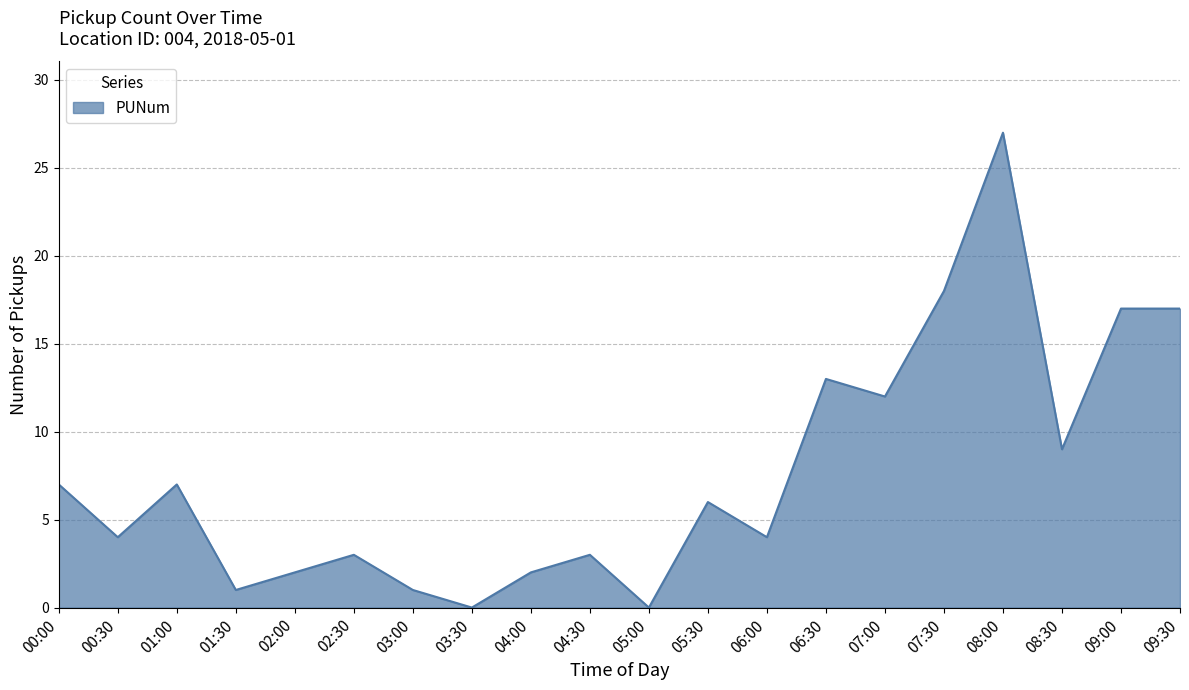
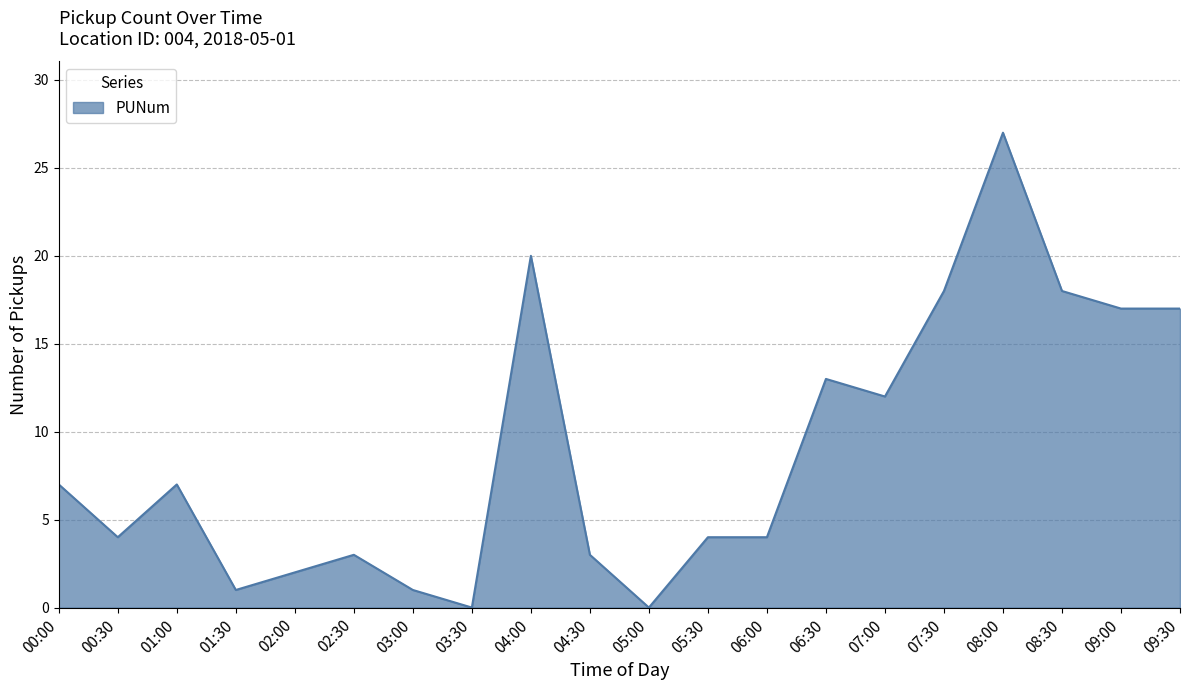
04:00: 2 -> 20
05:30: 6 -> 4
08:30: 9 -> 18
